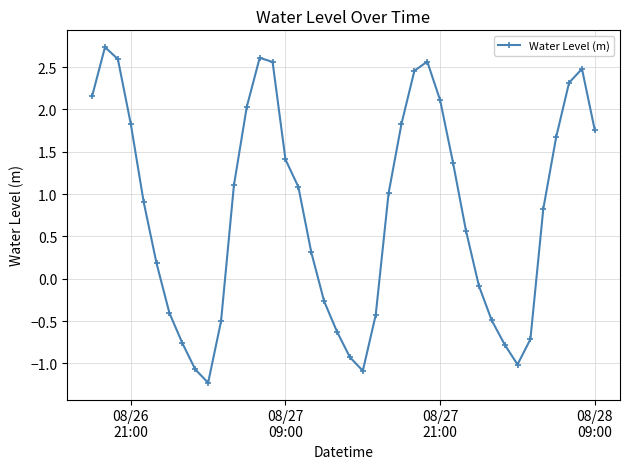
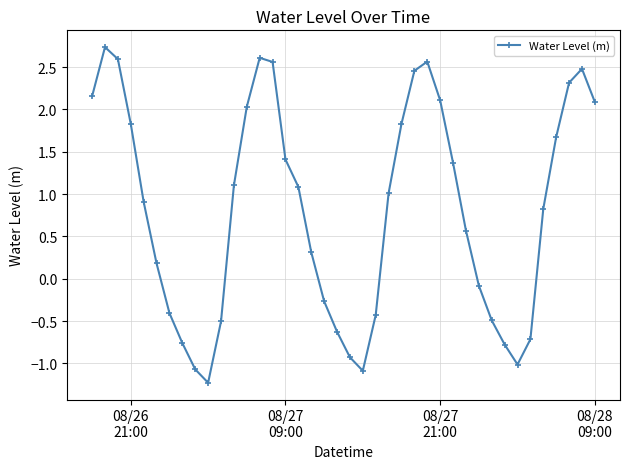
08/28 09:00: 1.8 -> 2.1
